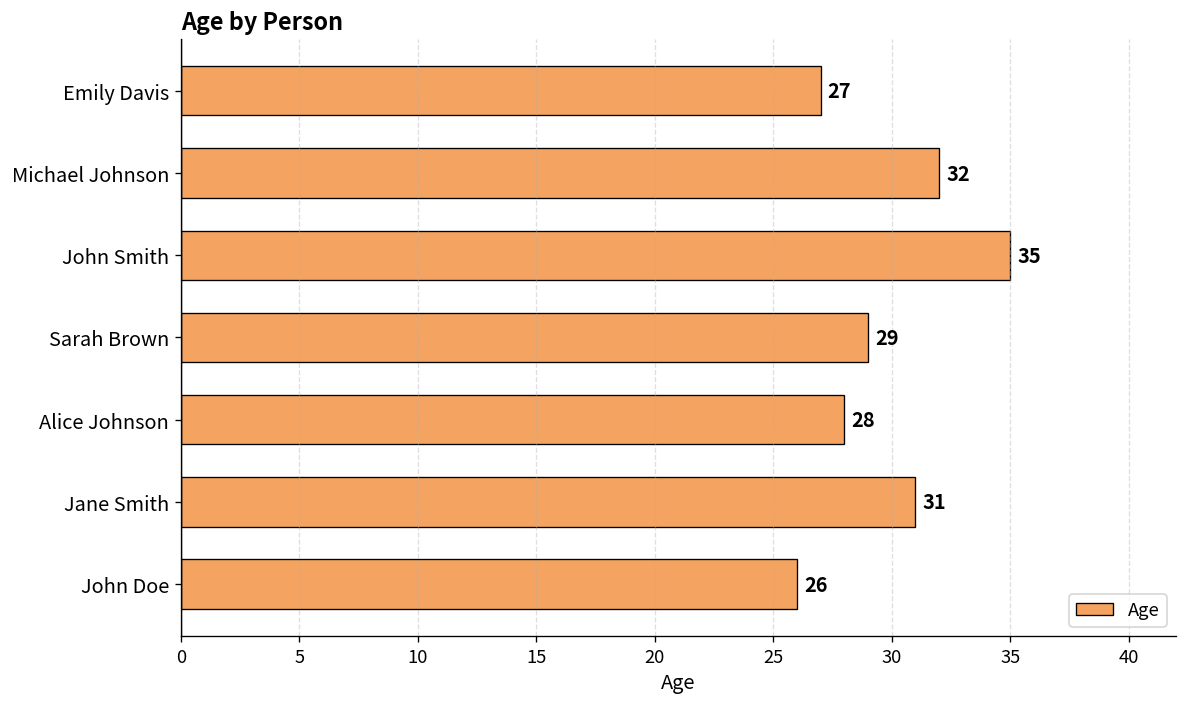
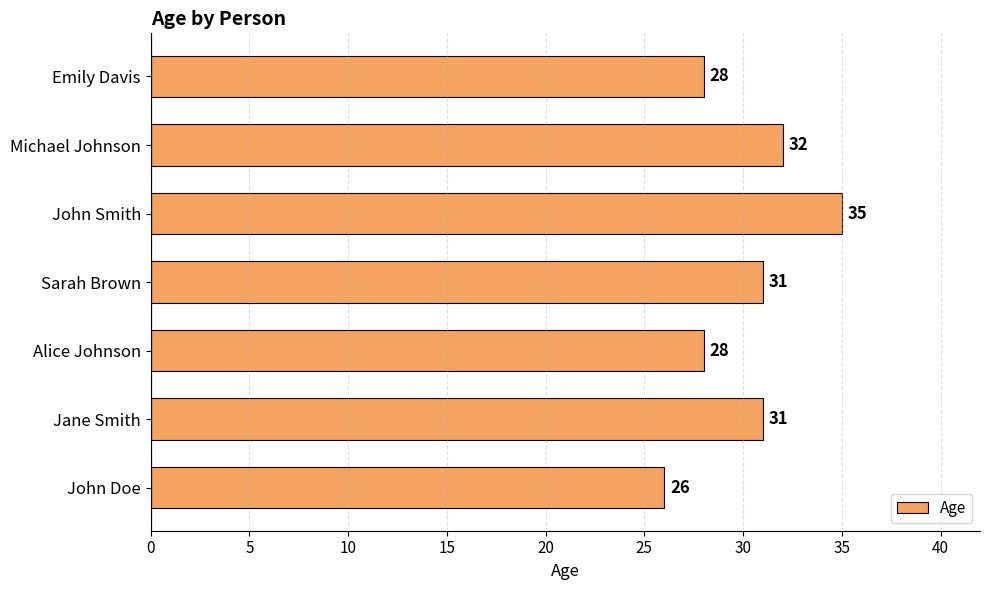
Emily Davis: 27 -> 28
Sarah Brown: 29 -> 31
